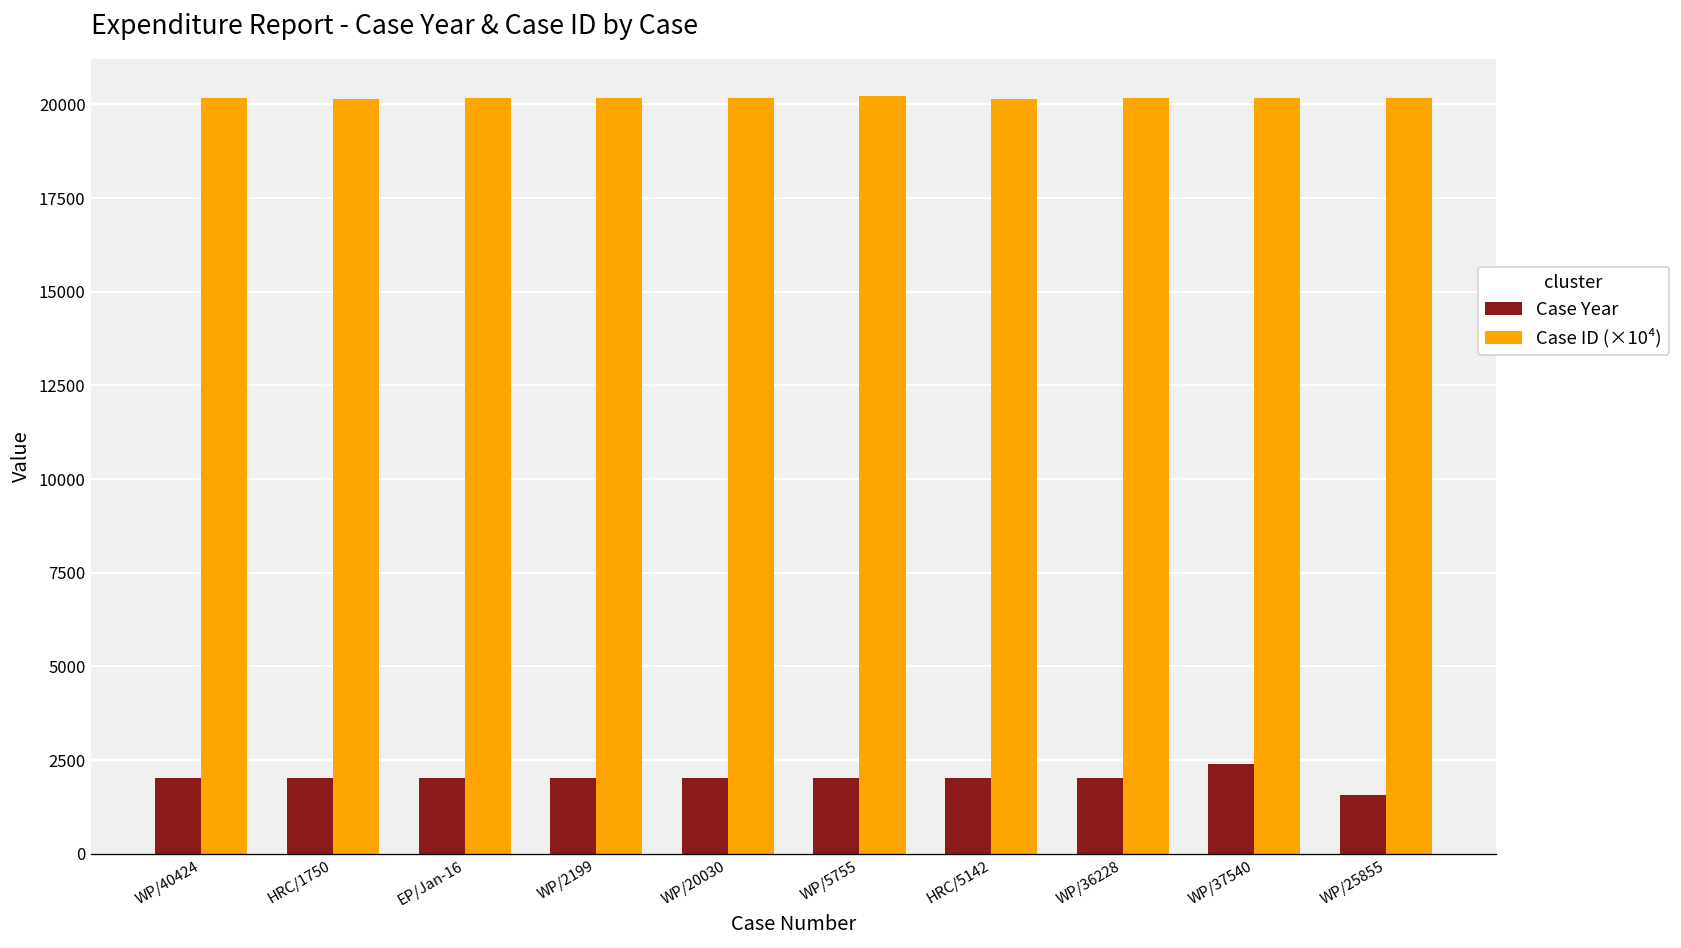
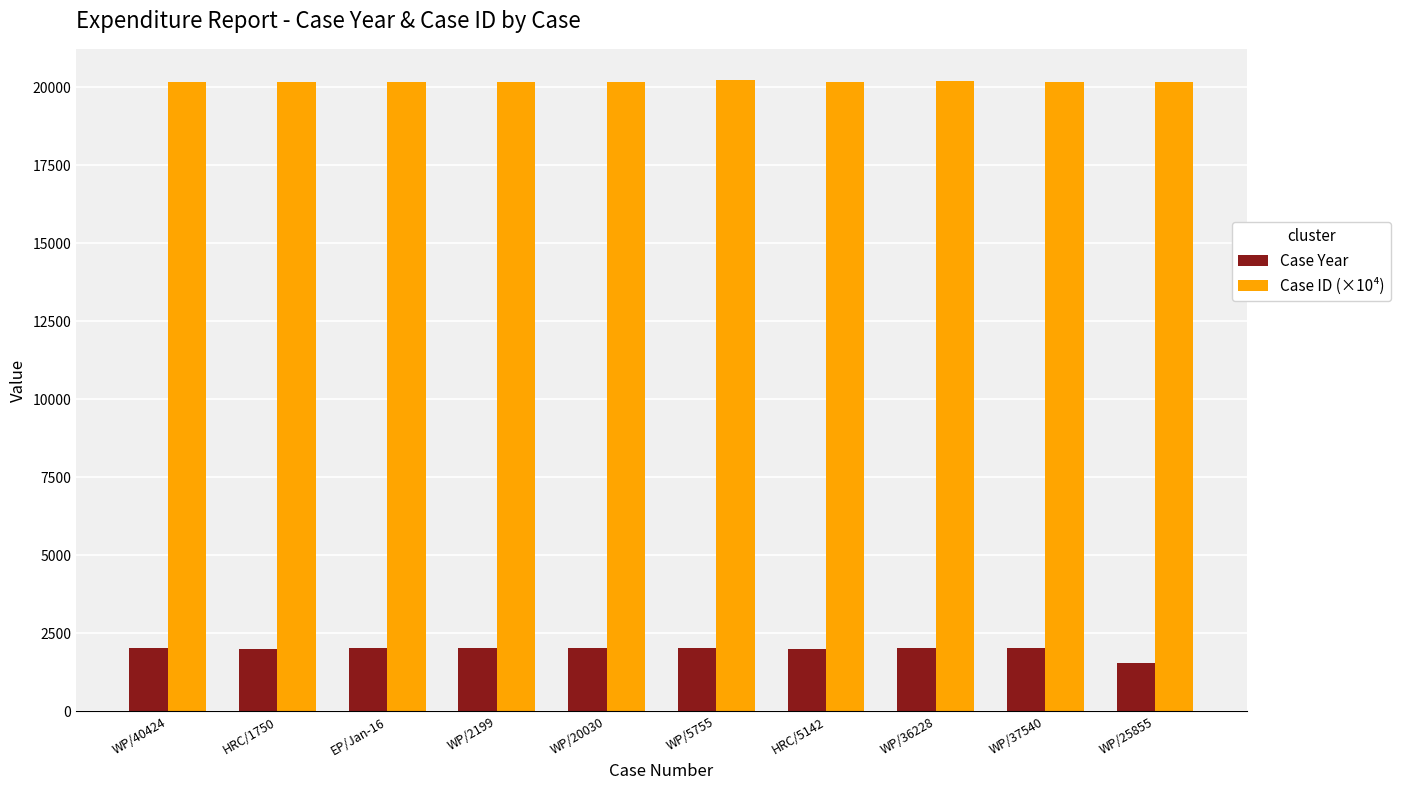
Case Year, WP/37540: 2400 -> 2000
